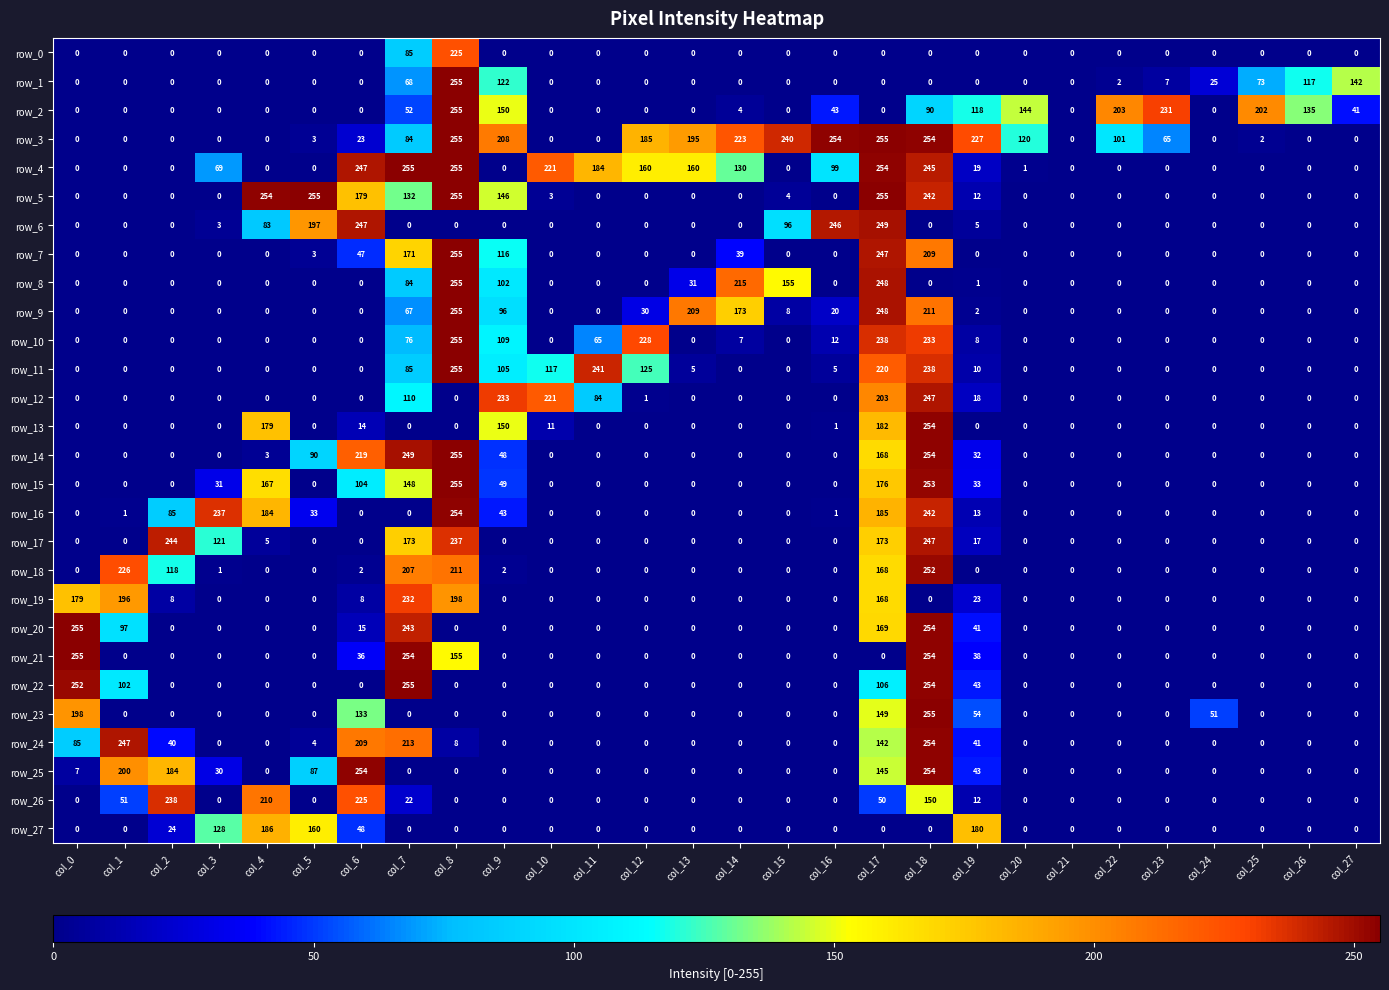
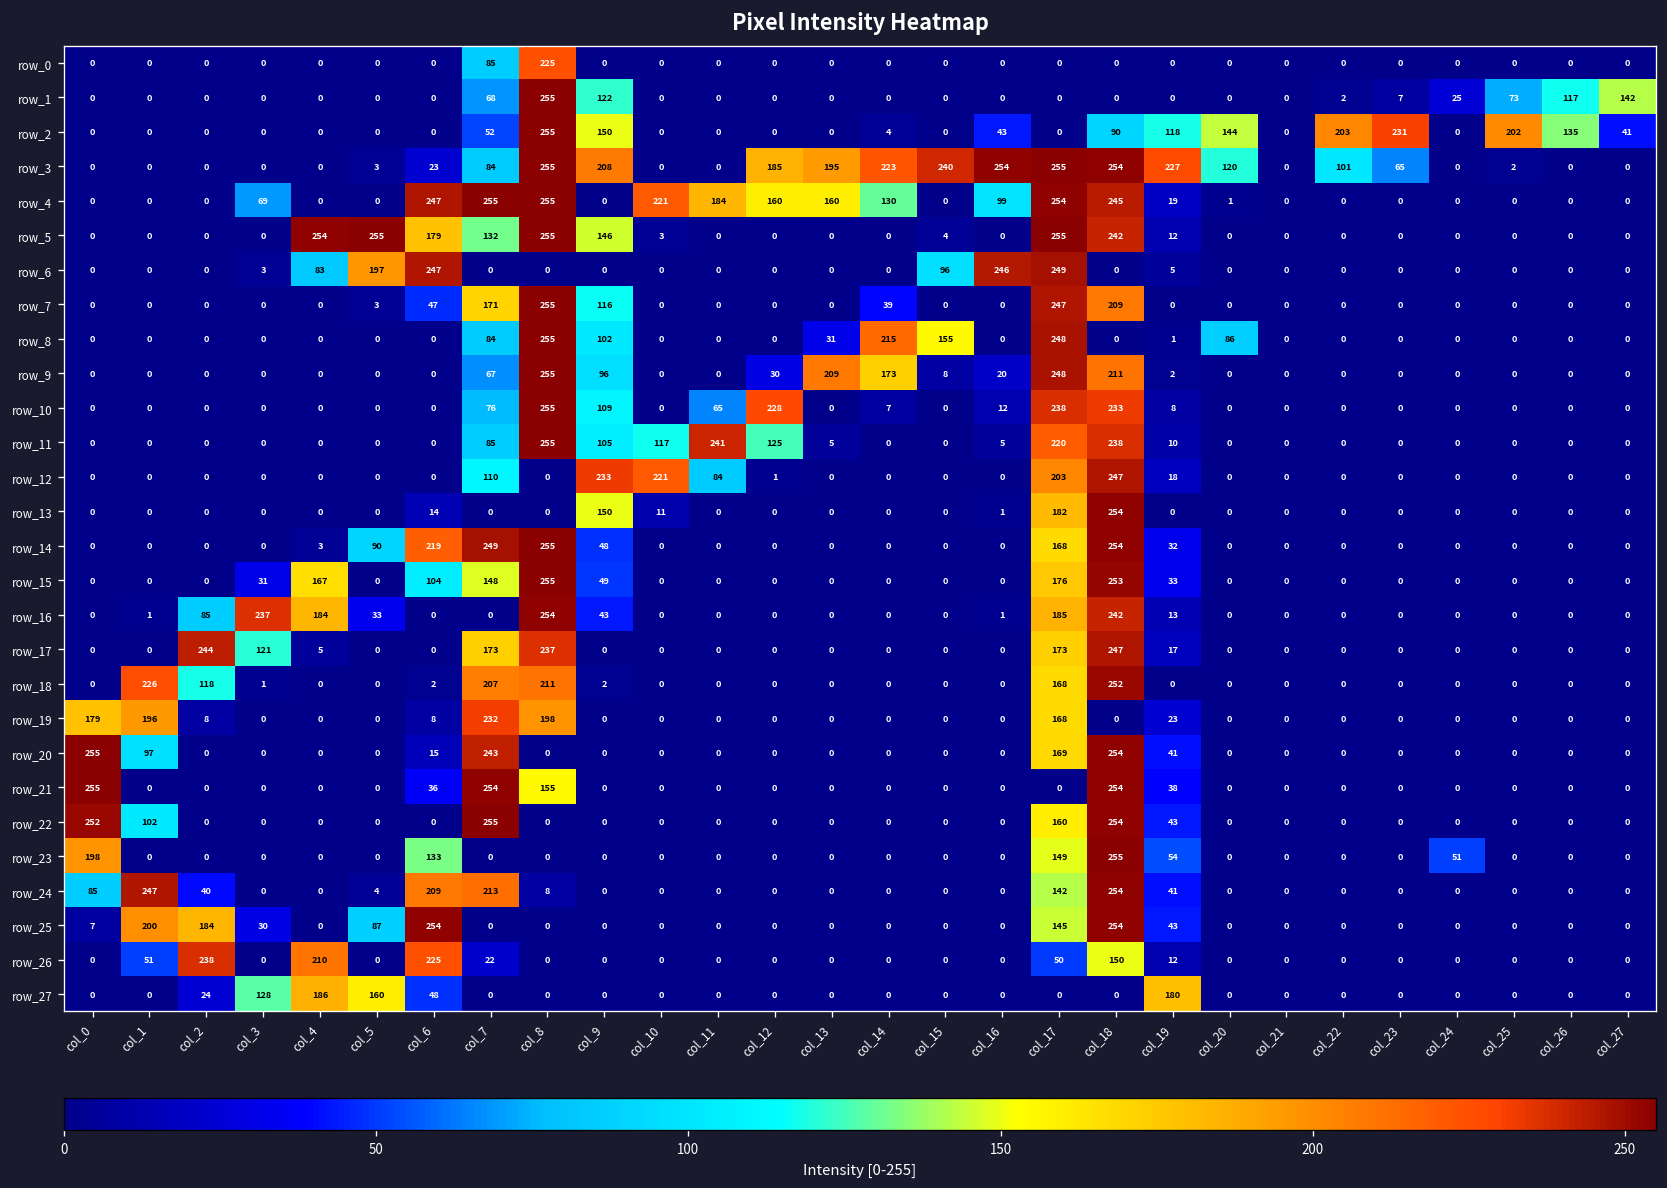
row_8, col_20: 0 -> 86
row_13, col_4: 179 -> 0
row_22, col_17: 106 -> 160
